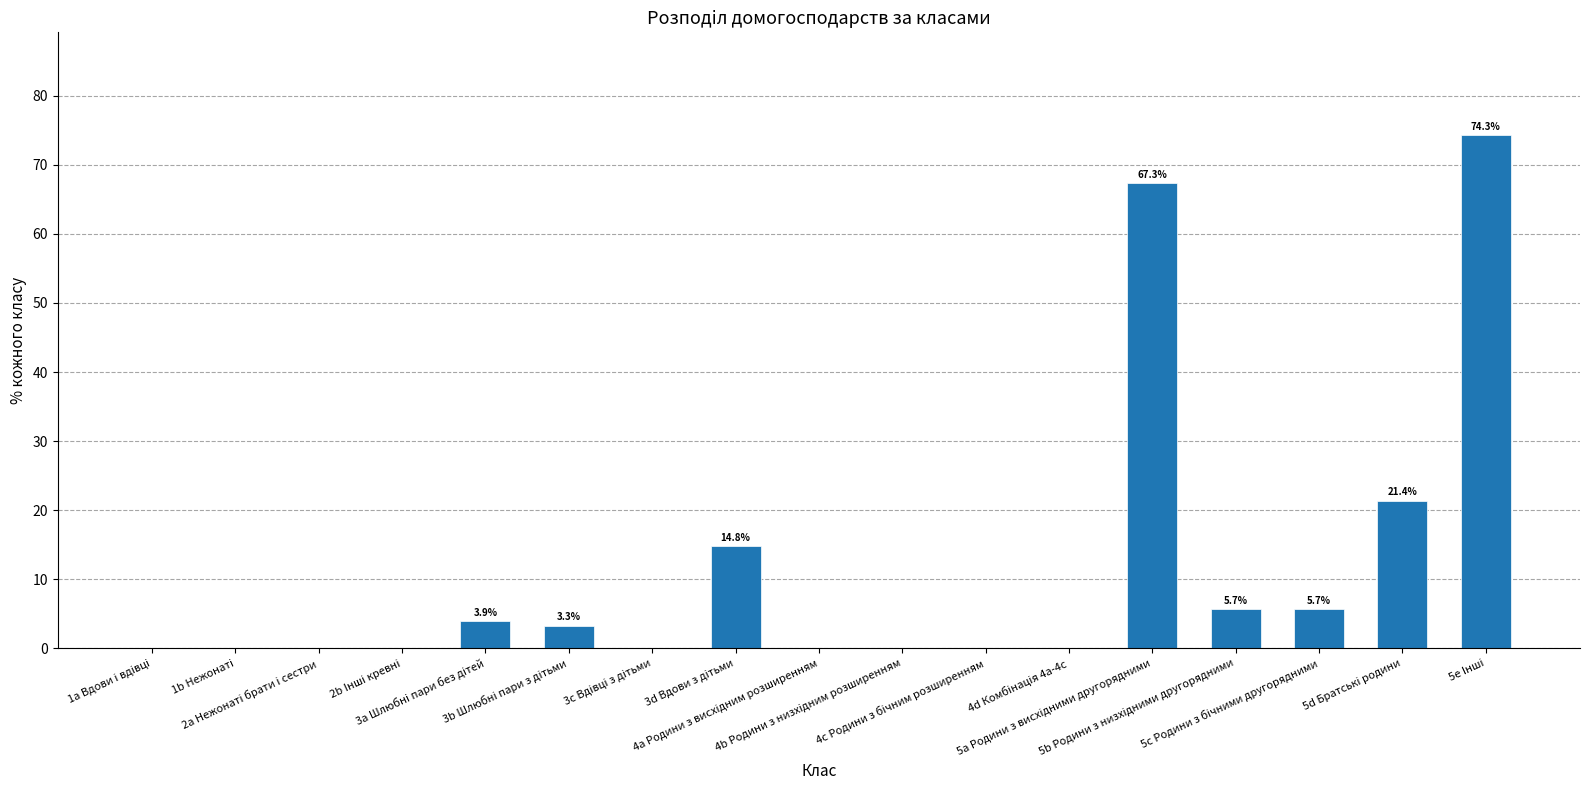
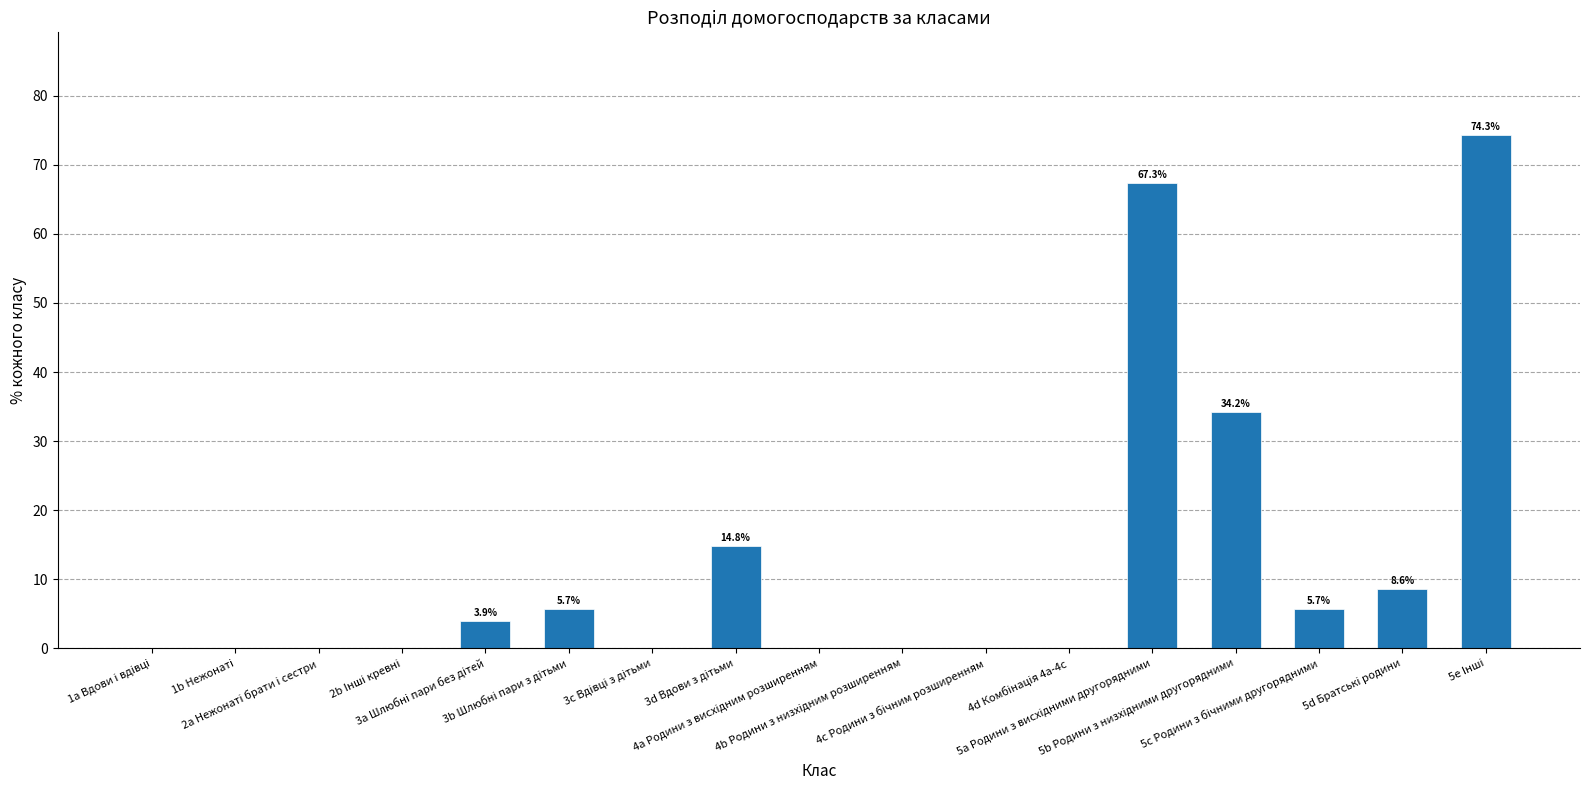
3b Шлюбні пари з дітьми: 3.3% -> 5.7%
5b Родини з низхідними другорядними: 5.7% -> 34.2%
5d Братські родини: 21.4% -> 8.6%
